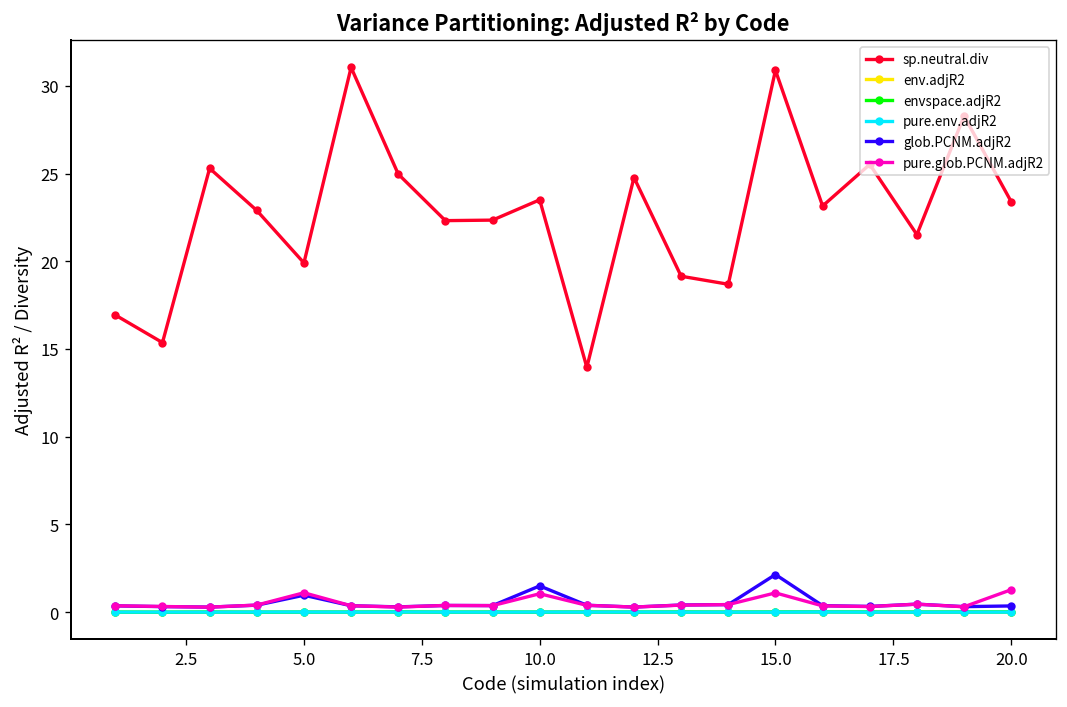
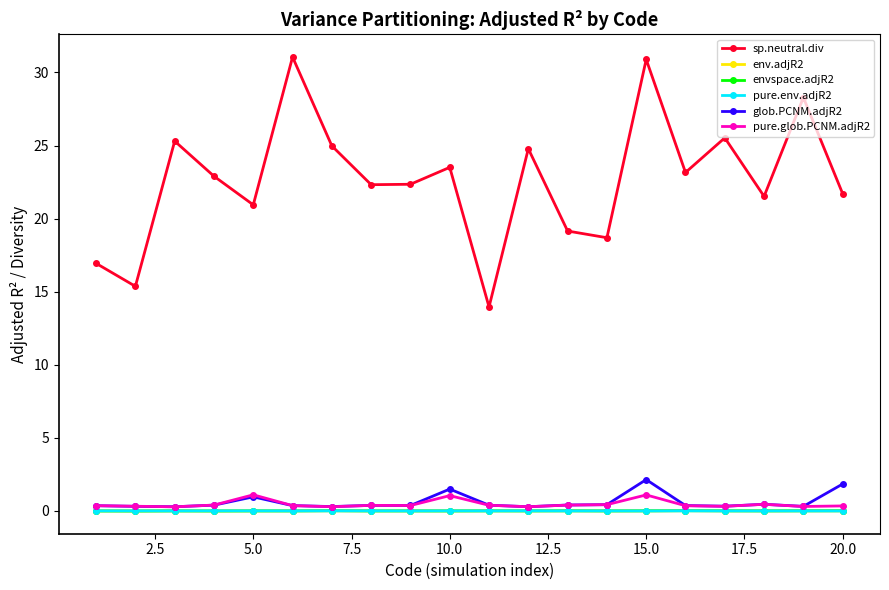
sp.neutral.div, 5.0: 19.9 -> 20.9
sp.neutral.div, 20.0: 23.4 -> 21.7
glob.PCNM.adjR2, 20.0: 0.4 -> 1.8
pure.glob.PCNM.adjR2, 20.0: 1.3 -> 0.3
